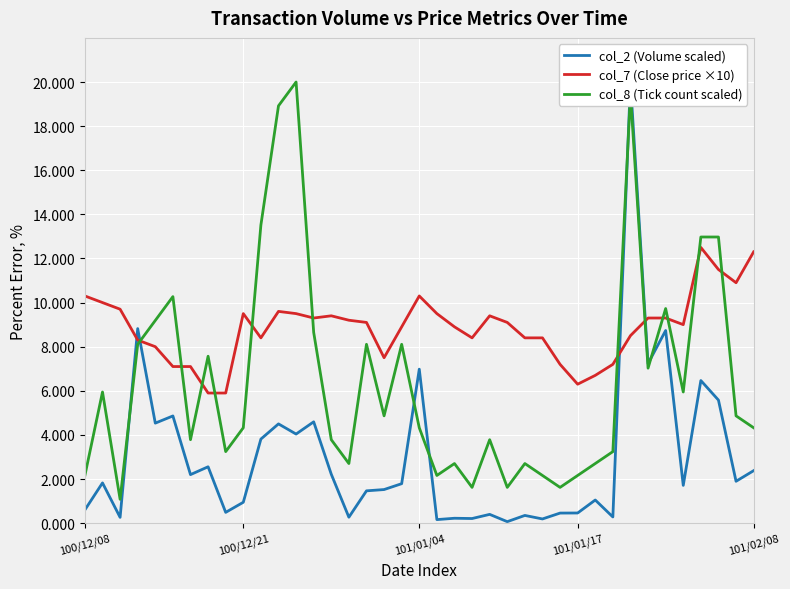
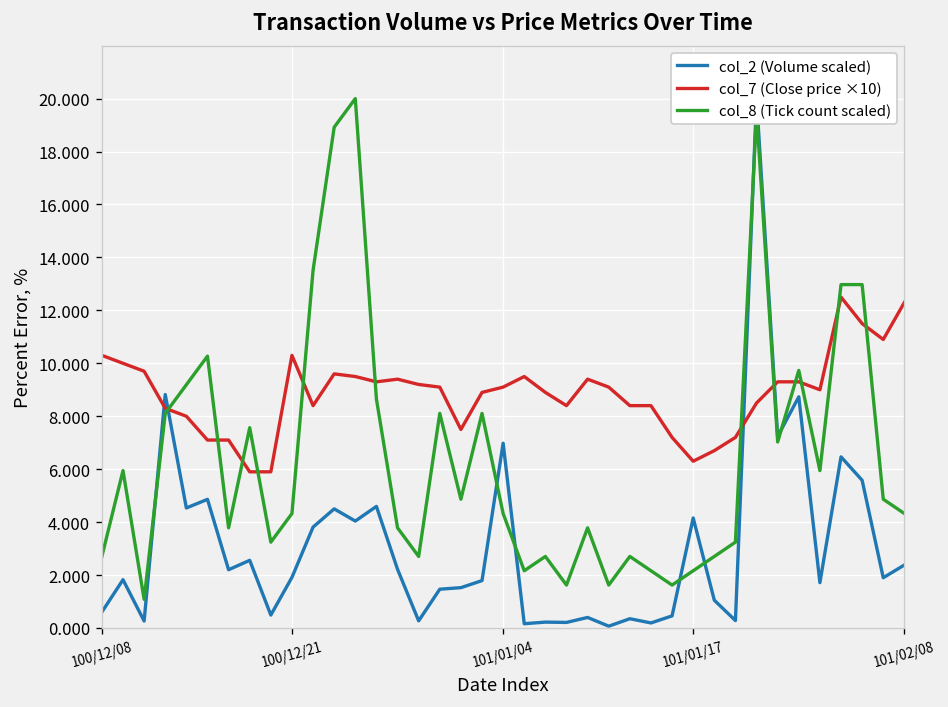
col_8 (Tick count scaled), 100/12/08: 2.2 -> 2.7
col_2 (Volume scaled), 100/12/21: 0.9 -> 1.9
col_7 (Close price ×10), 100/12/21: 9.5 -> 10.3
col_7 (Close price ×10), 101/01/04: 10.3 -> 9.1
col_2 (Volume scaled), 101/01/17: 0.5 -> 4.2
